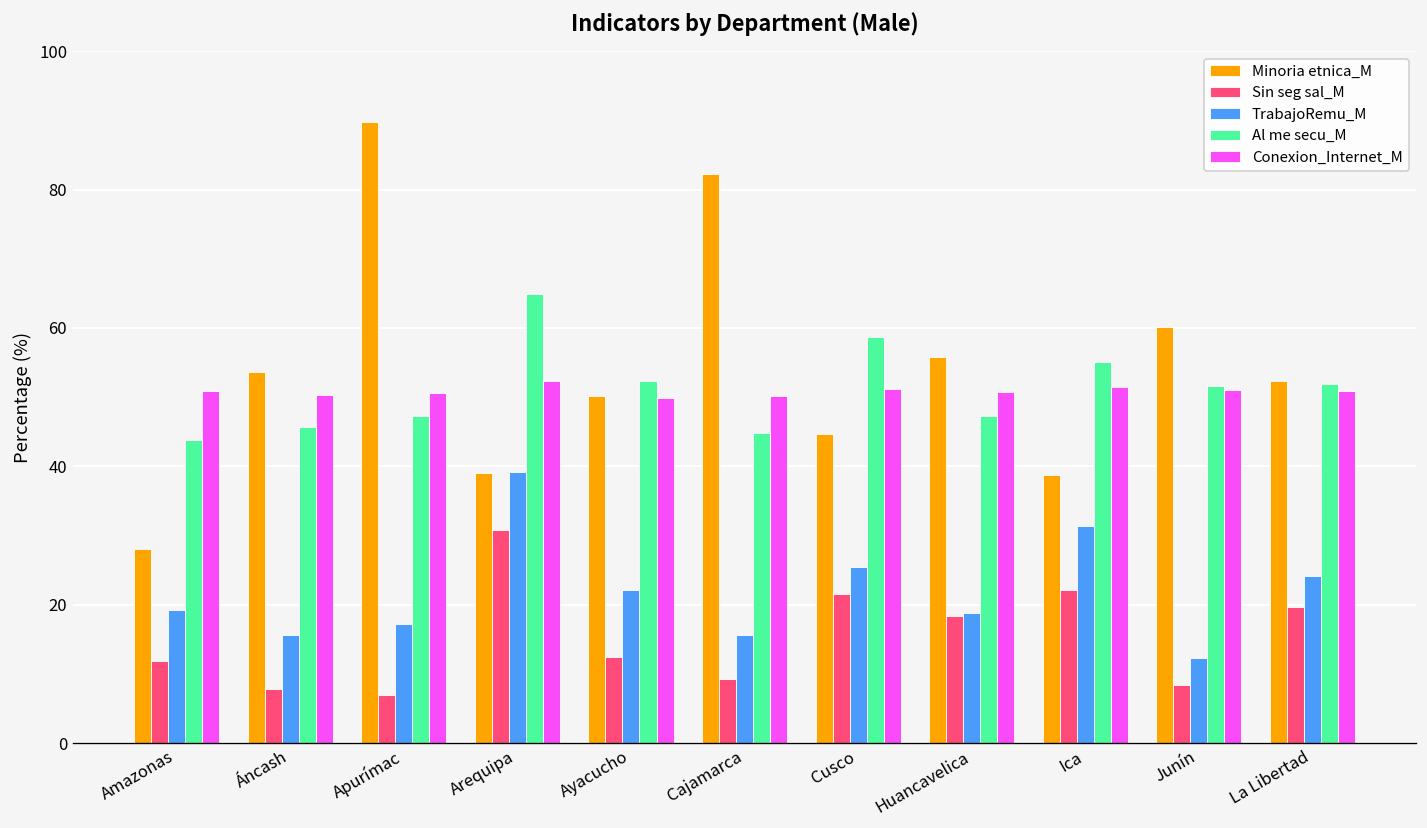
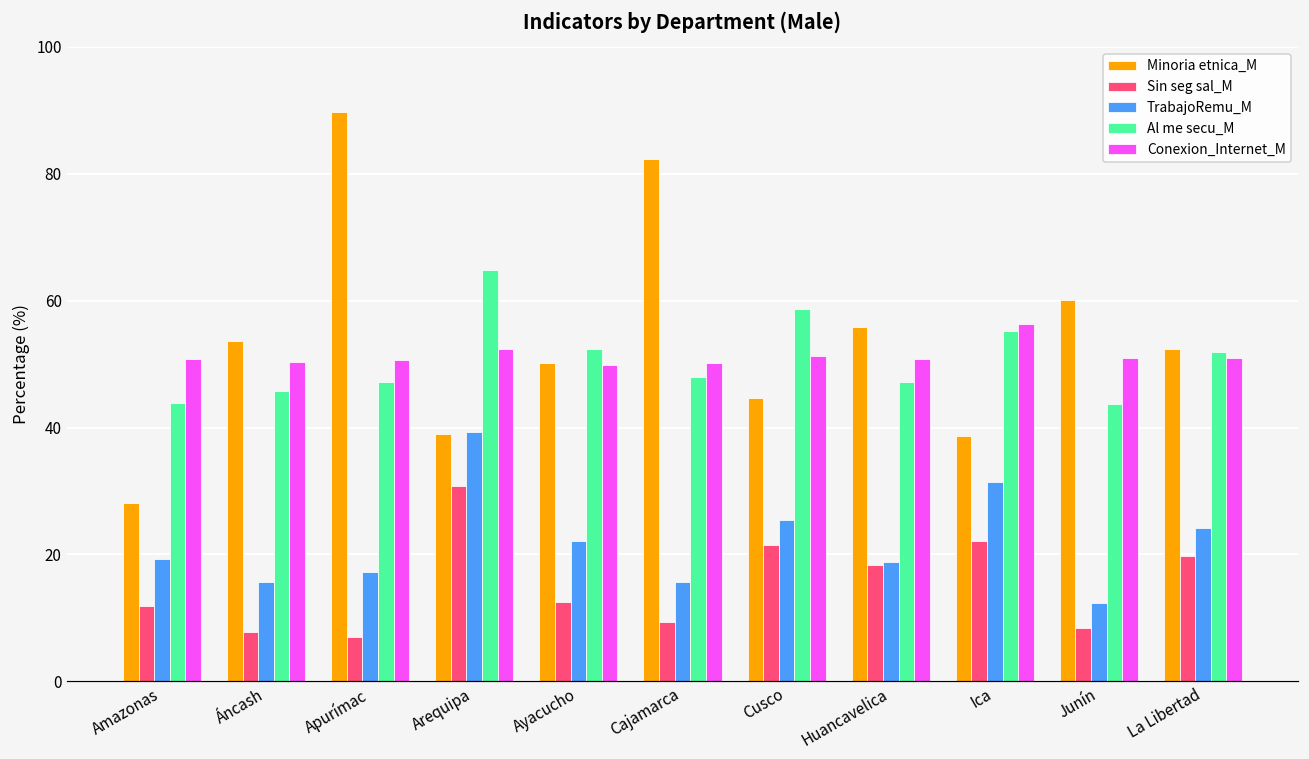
Al me secu_M, Cajamarca: 45 -> 48
Conexion_Internet_M, Ica: 51 -> 56
Al me secu_M, Junín: 52 -> 44
